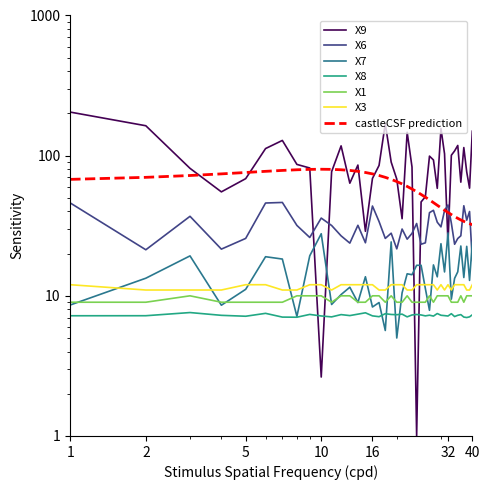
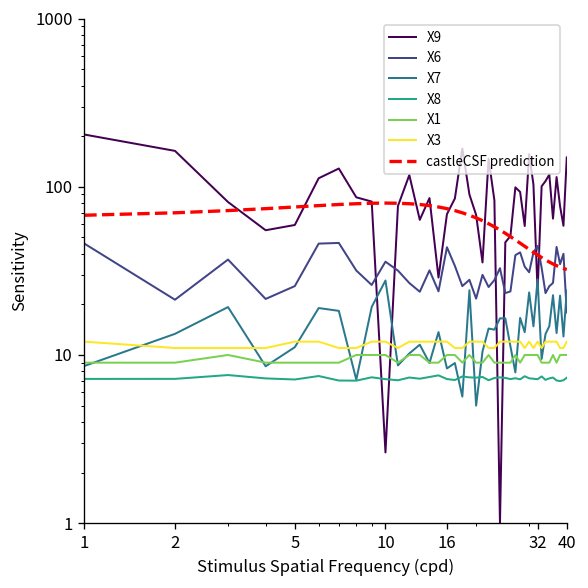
X9, 5: 70 -> 59
